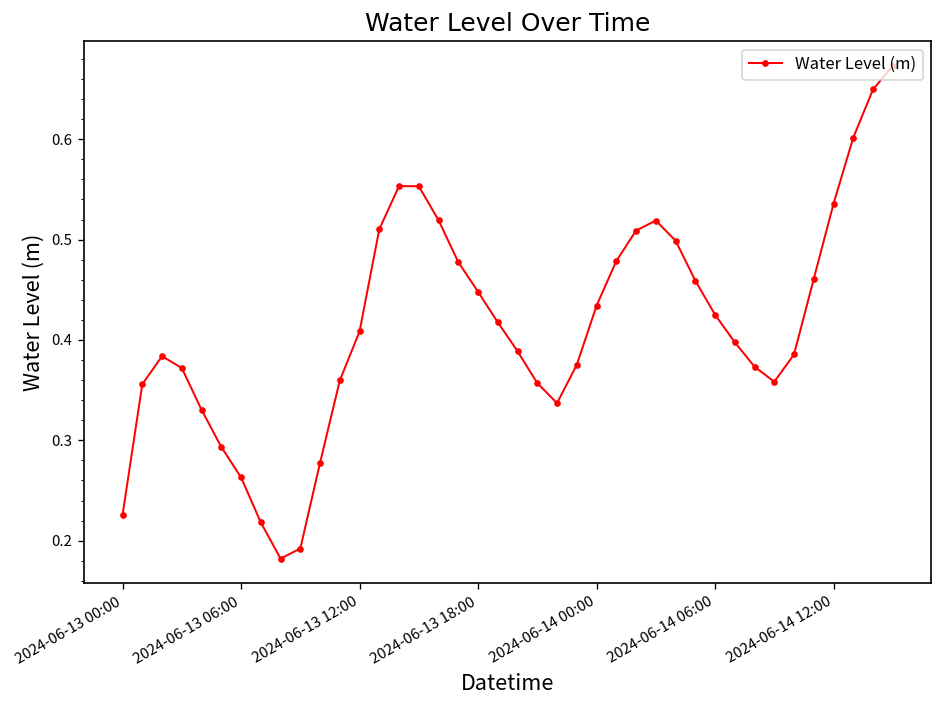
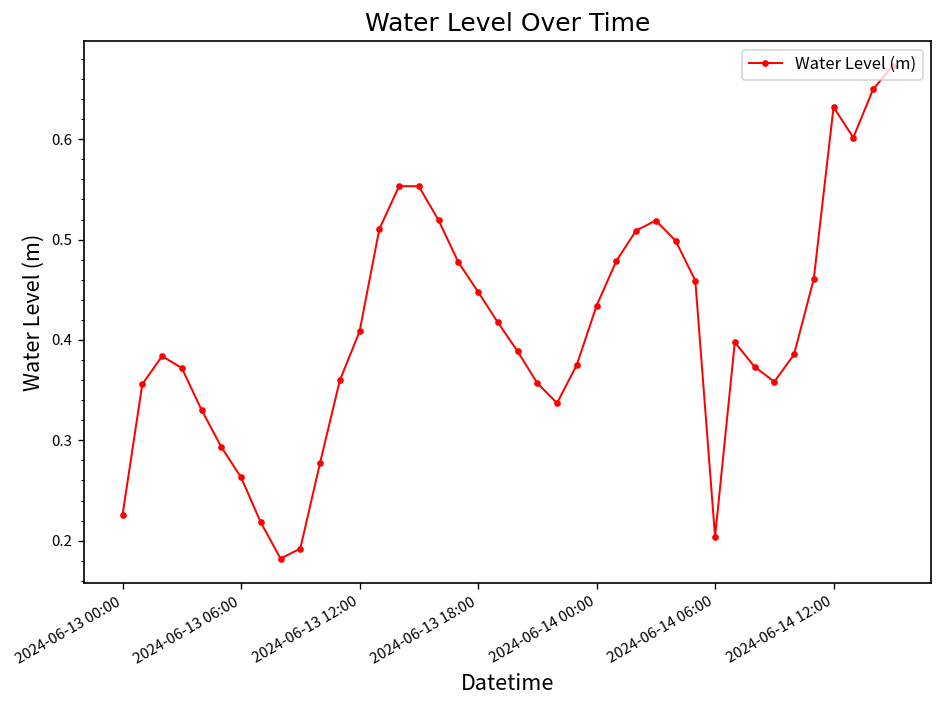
2024-06-14 06:00: 0.43 -> 0.20
2024-06-14 12:00: 0.54 -> 0.63
